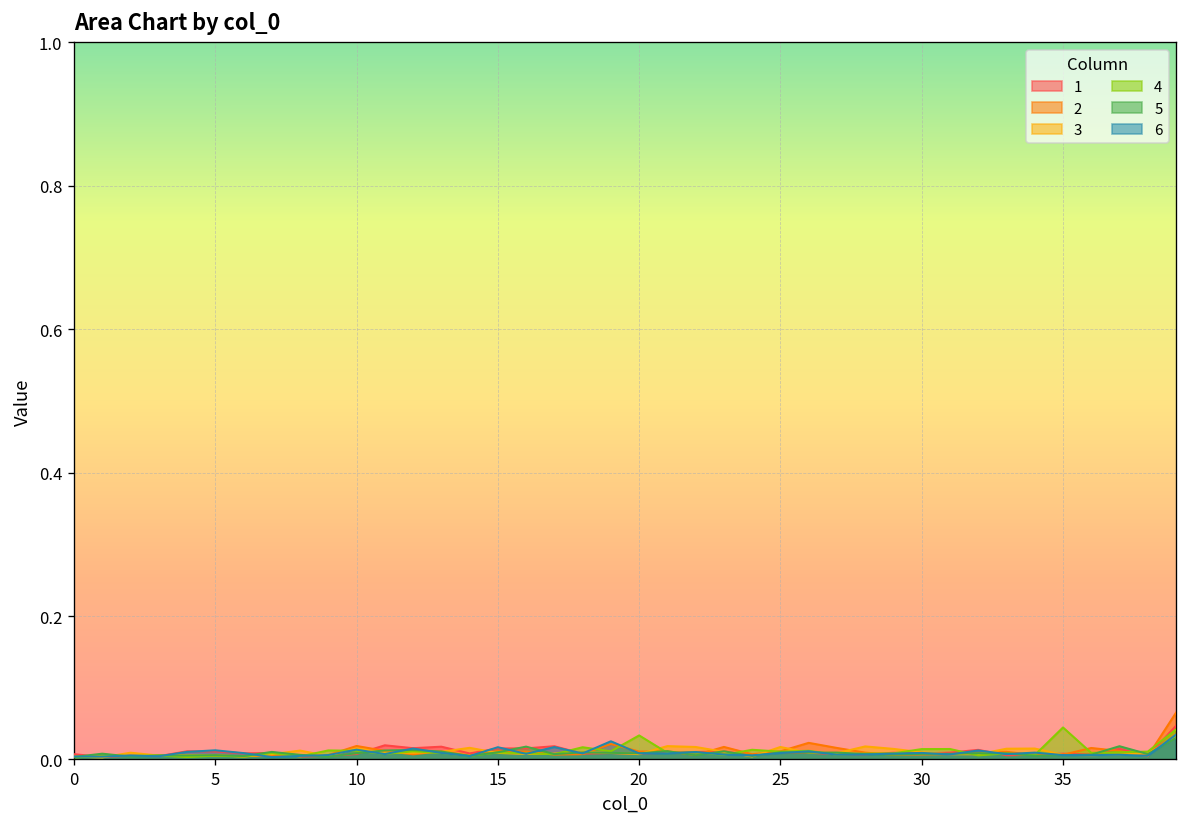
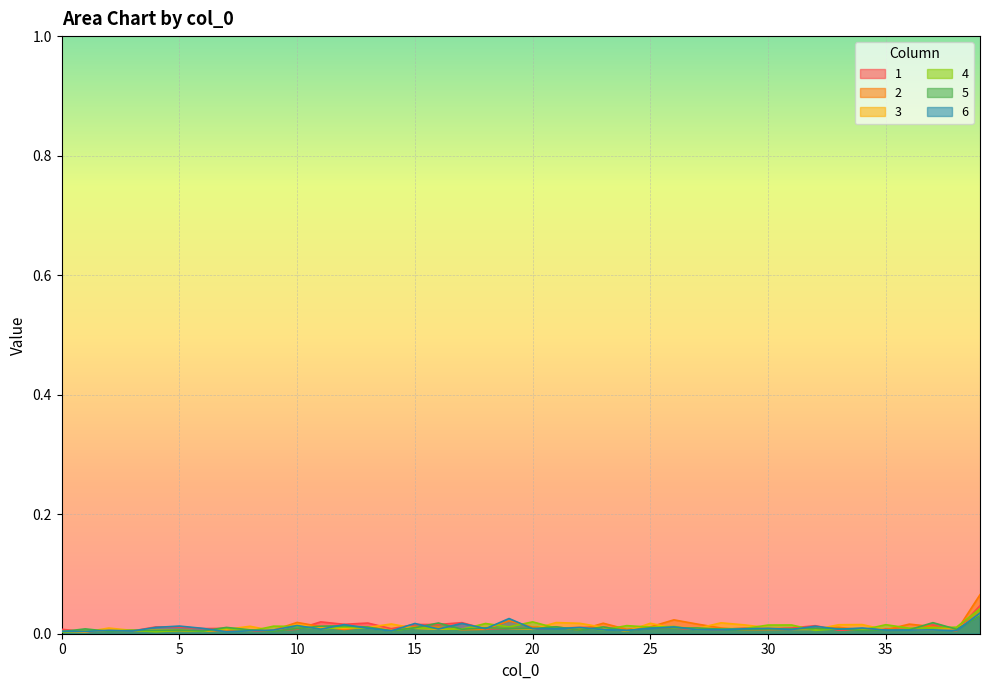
4, 20: 0.03 -> 0.02
4, 35: 0.04 -> 0.02
